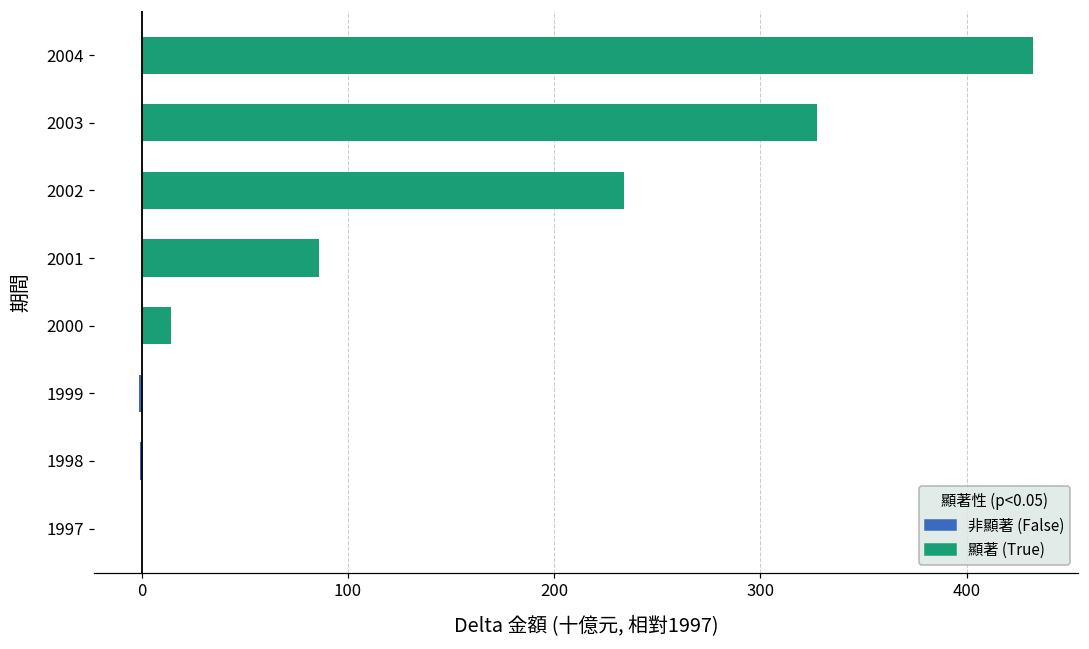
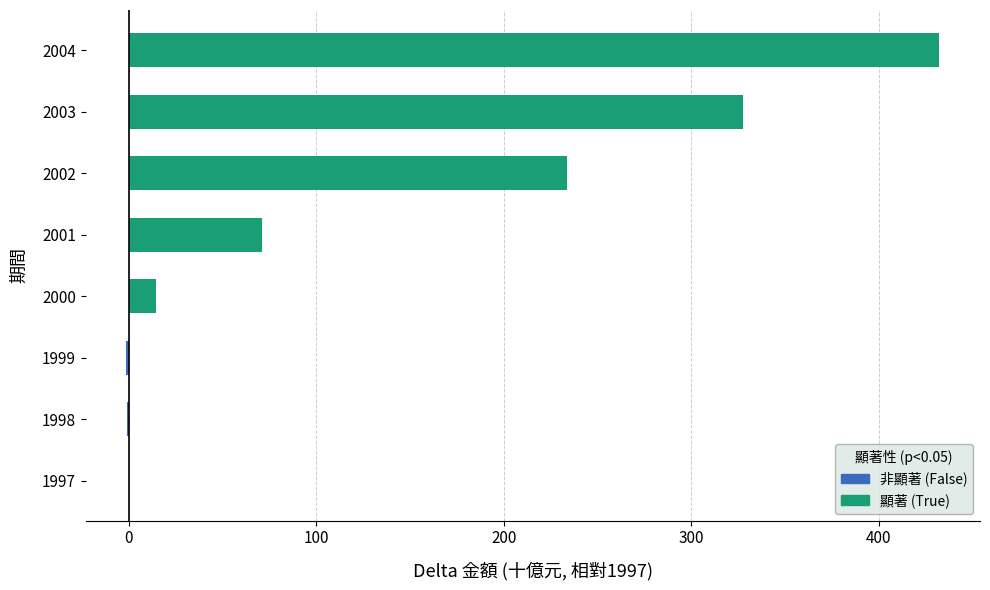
2001: 86 -> 71
